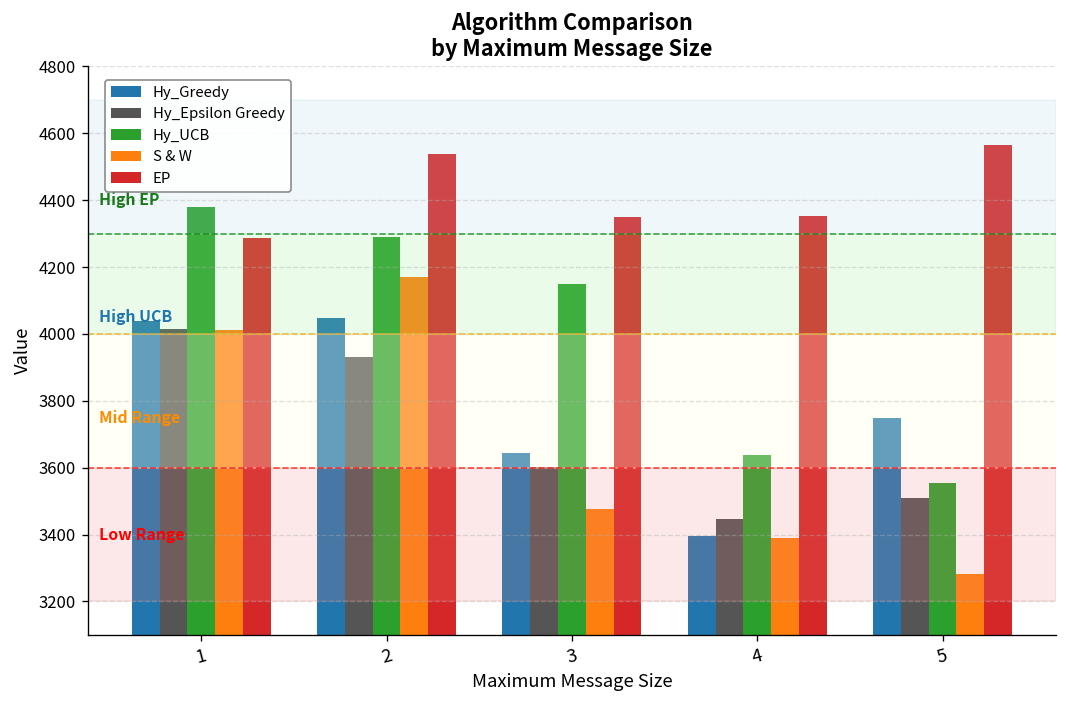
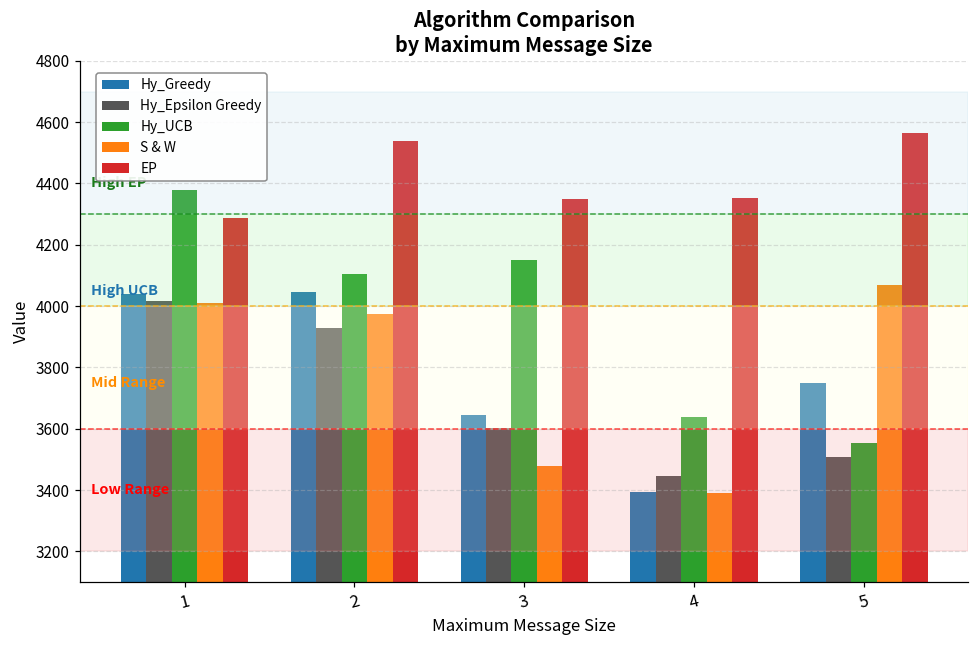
Hy_UCB, 2: 4290 -> 4110
S & W, 2: 4170 -> 3970
S & W, 5: 3280 -> 4070
